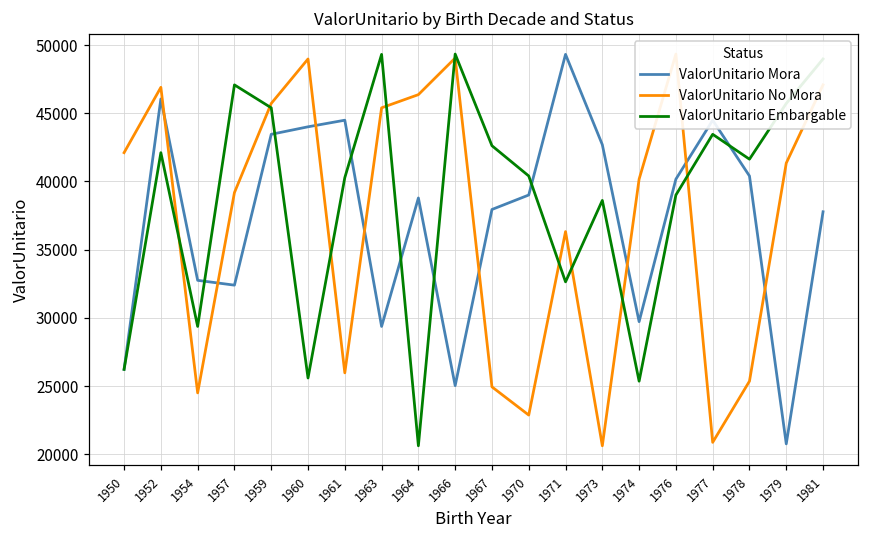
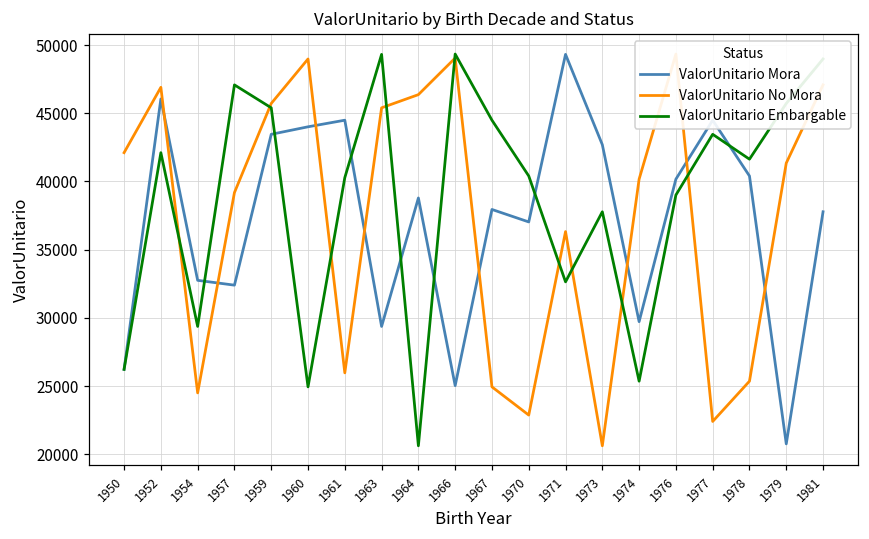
ValorUnitario Embargable, 1960: 25600 -> 24900
ValorUnitario Embargable, 1967: 42600 -> 44500
ValorUnitario Mora, 1970: 39000 -> 37000
ValorUnitario Embargable, 1973: 38600 -> 37800
ValorUnitario No Mora, 1977: 20900 -> 22400
